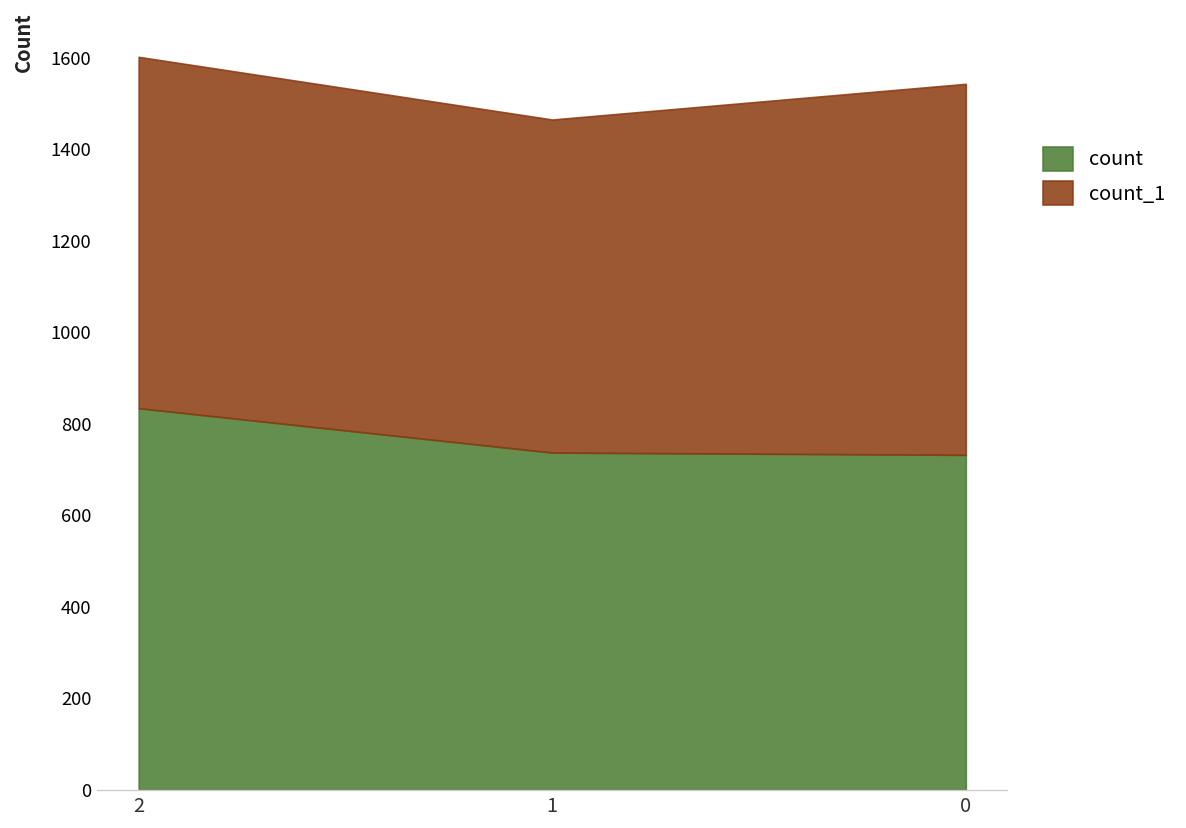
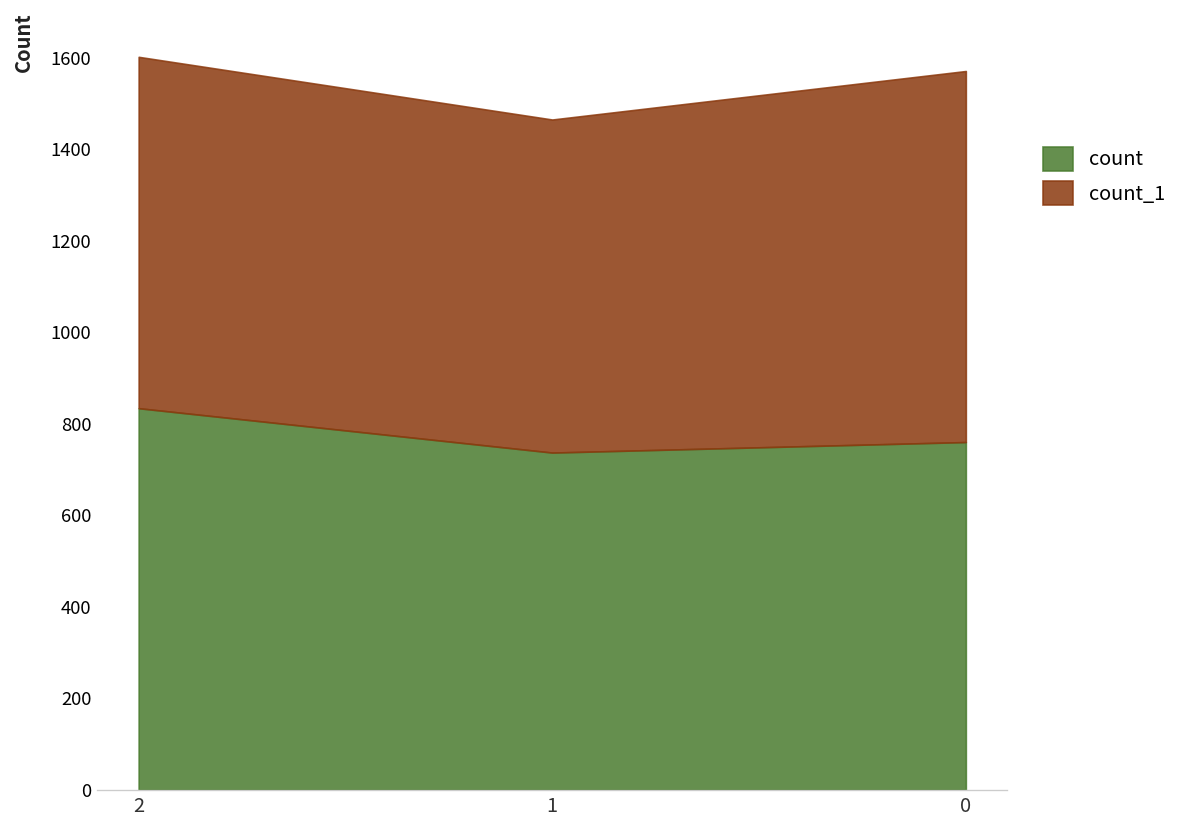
count, 0: 730 -> 760
